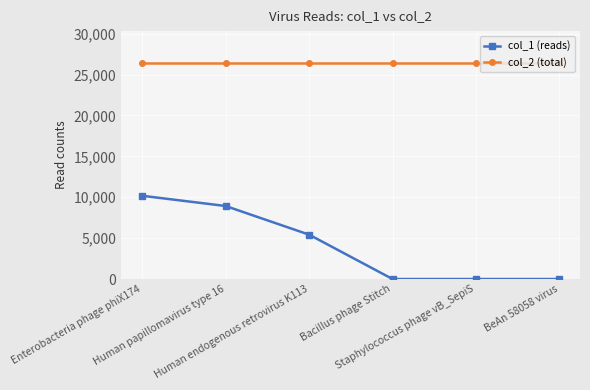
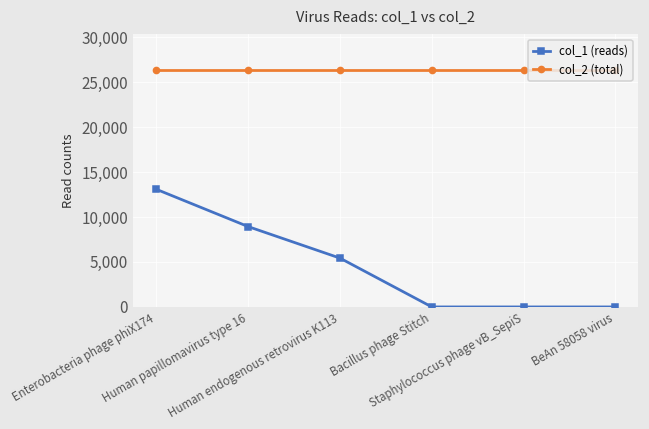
col_1 (reads), Enterobacteria phage phiX174: 10,000 -> 13,000
